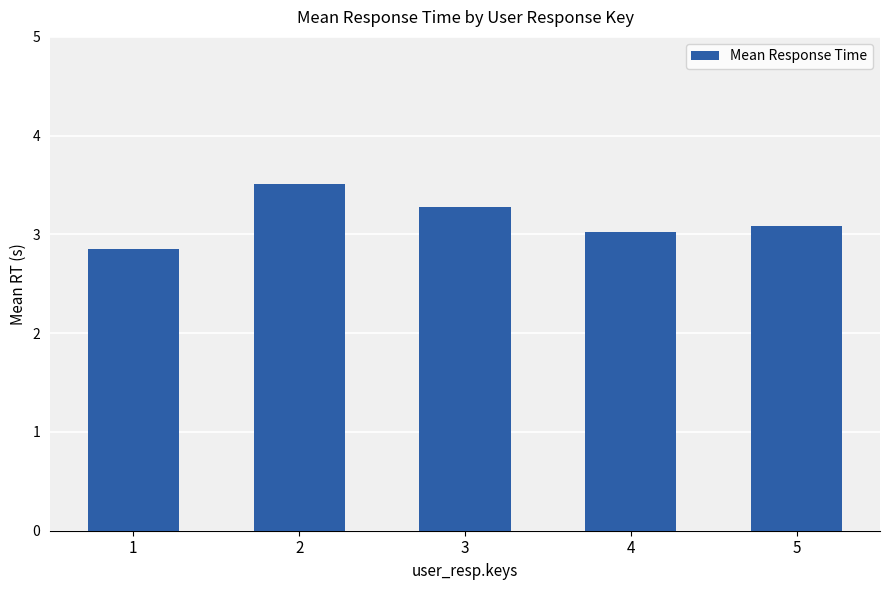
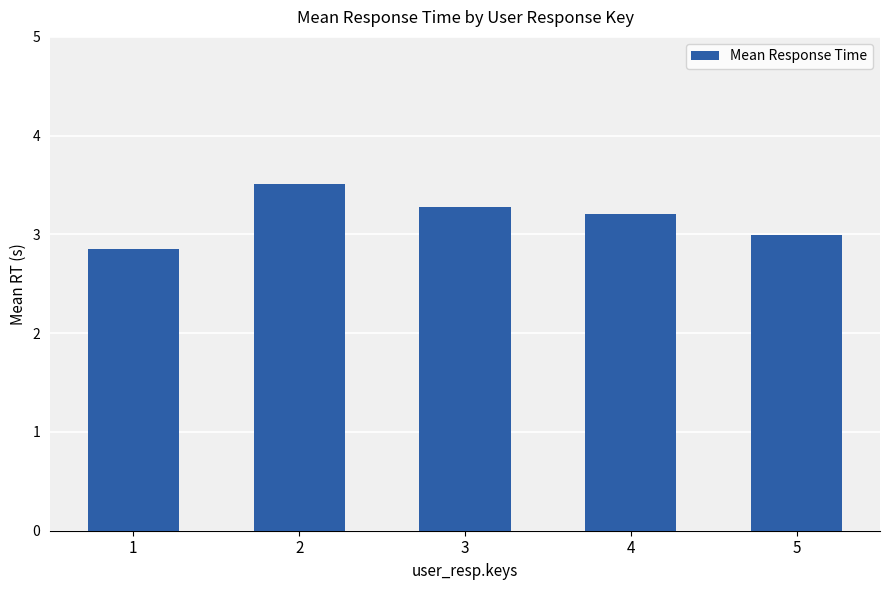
4: 3.0 -> 3.2
5: 3.1 -> 3.0
